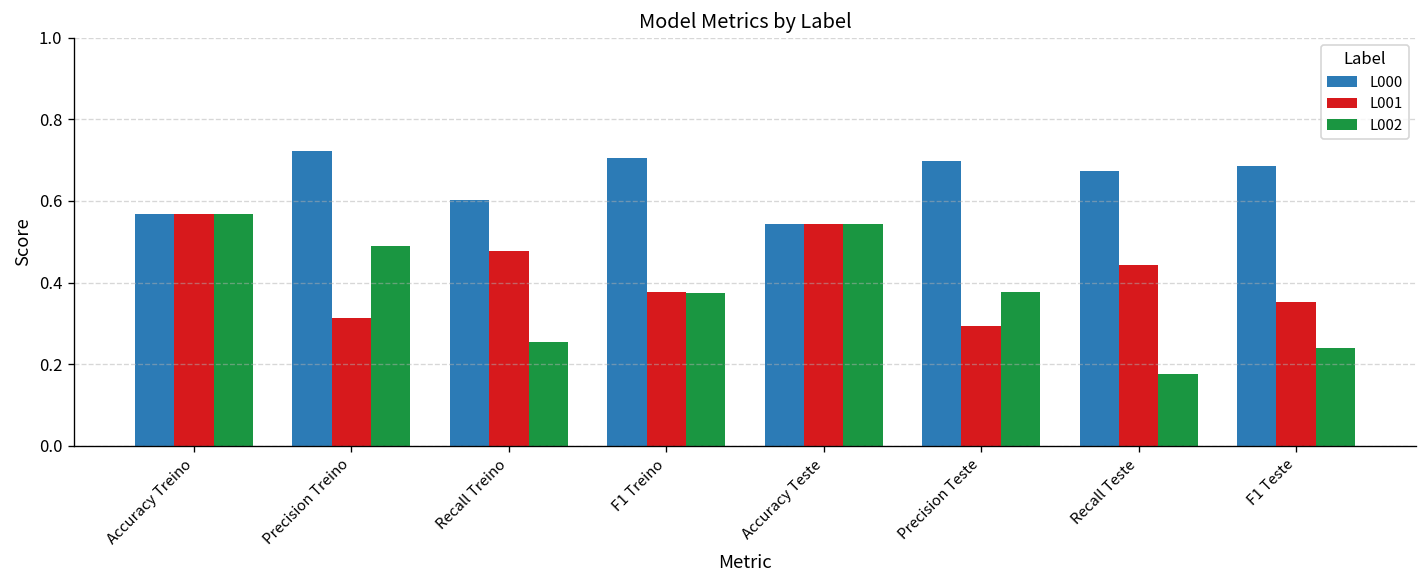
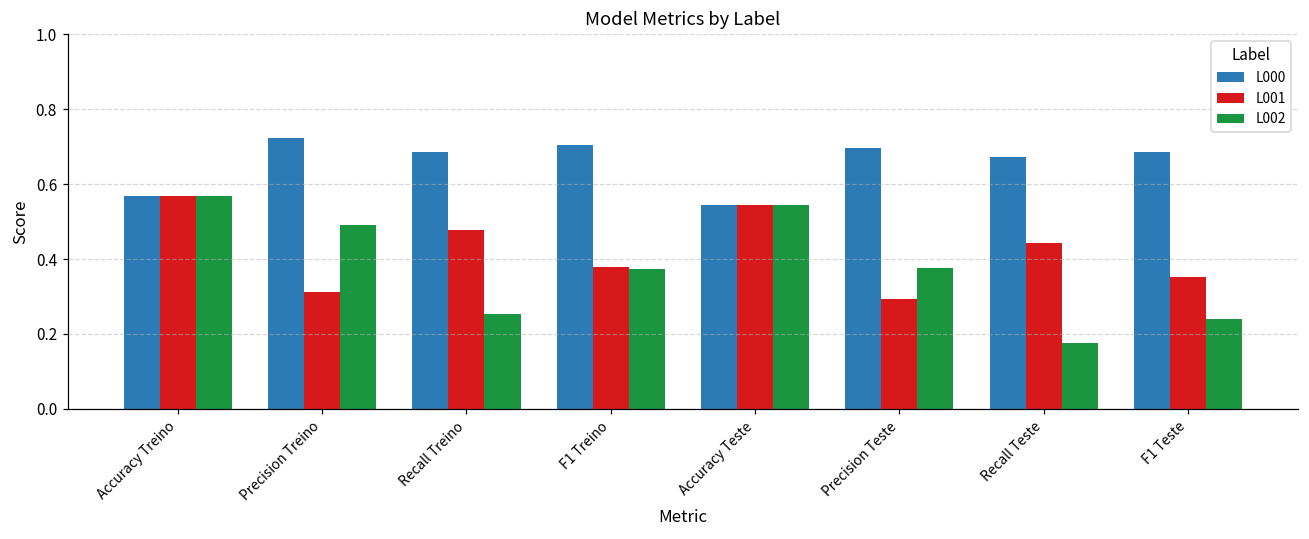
L000, Recall Treino: 0.60 -> 0.69
